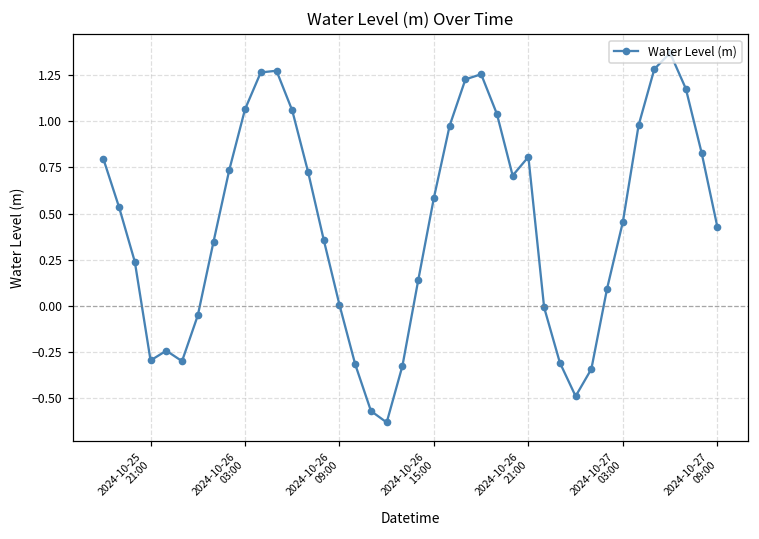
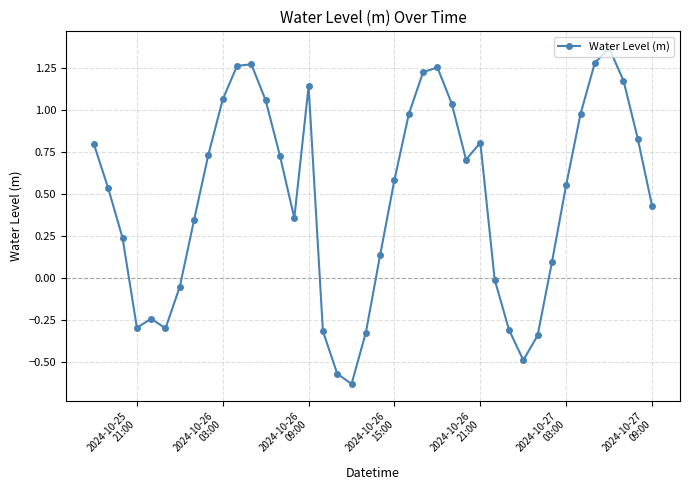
2024-10-26 09:00: 0.00 -> 1.14
2024-10-27 03:00: 0.45 -> 0.56
